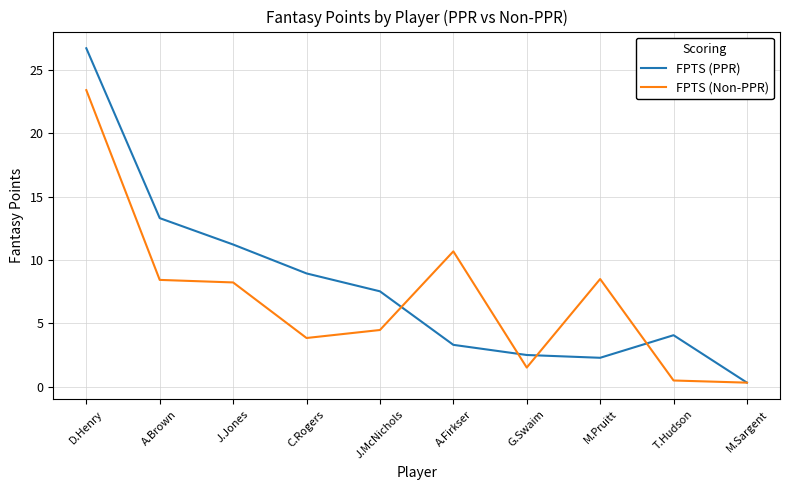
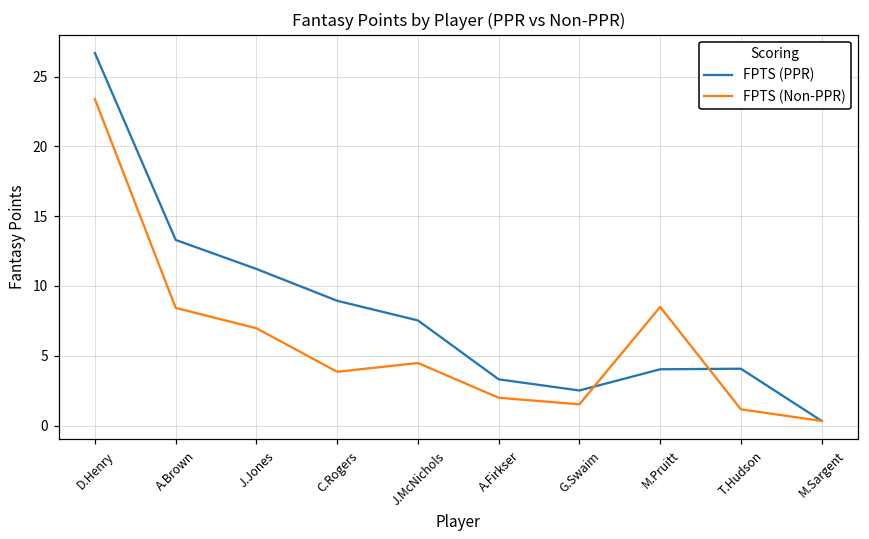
FPTS (Non-PPR), J.Jones: 8.2 -> 7.0
FPTS (Non-PPR), A.Firkser: 10.7 -> 2.0
FPTS (PPR), M.Pruitt: 2.3 -> 4.0
FPTS (Non-PPR), T.Hudson: 0.5 -> 1.2
